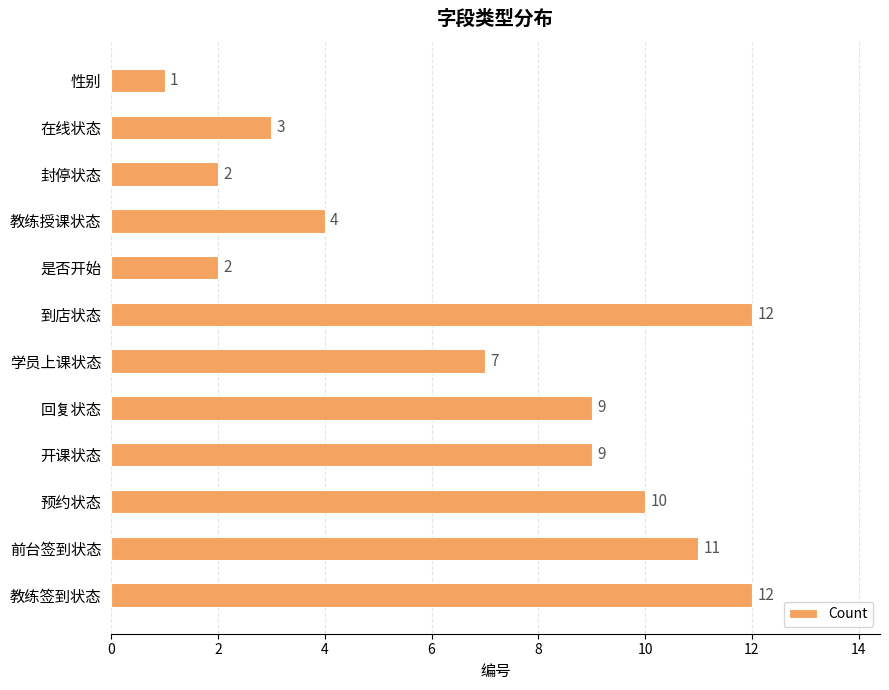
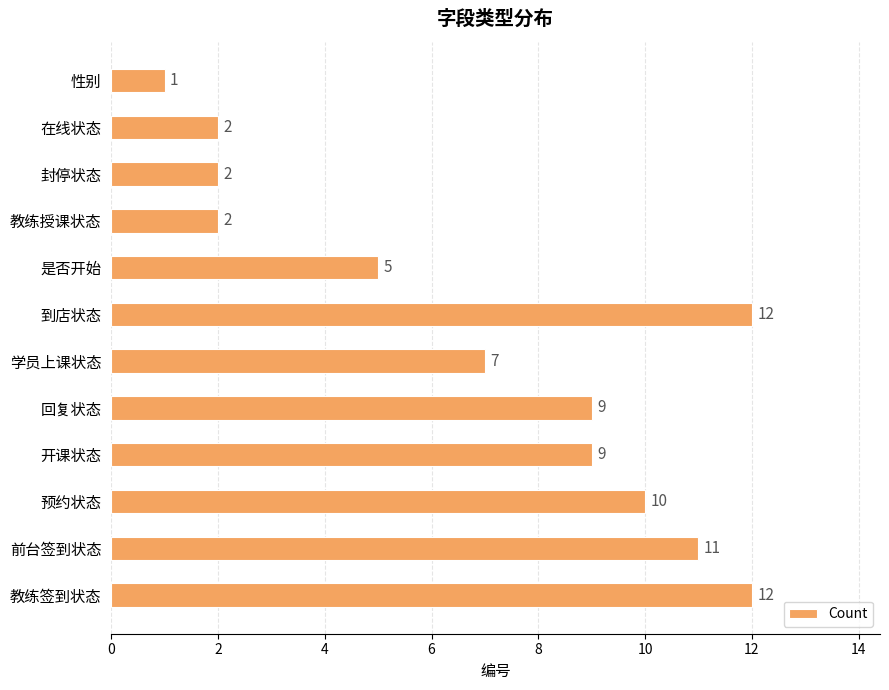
在线状态: 3 -> 2
教练授课状态: 4 -> 2
是否开始: 2 -> 5
